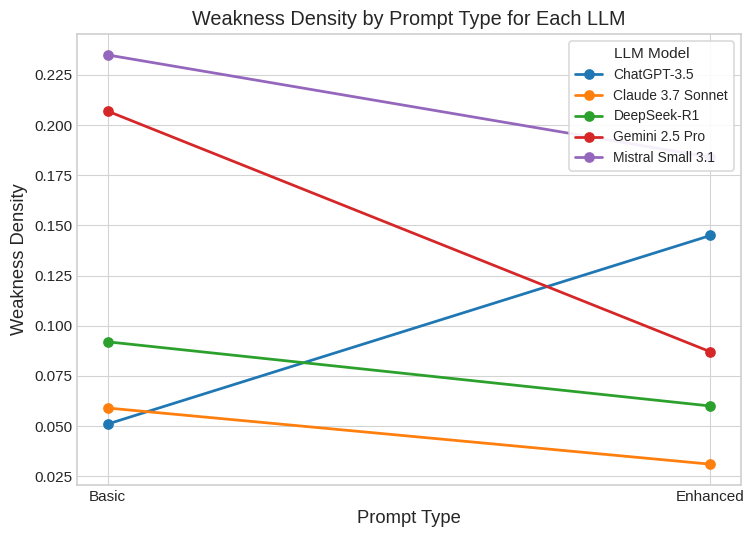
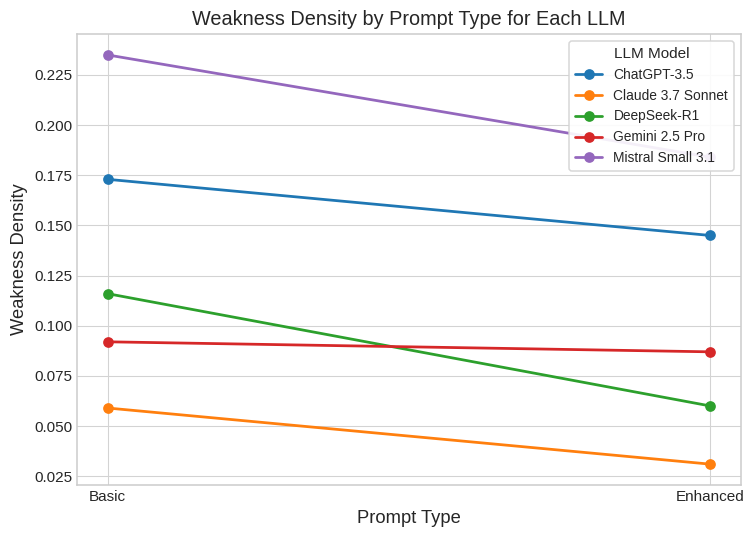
ChatGPT-3.5, Basic: 0.051 -> 0.173
DeepSeek-R1, Basic: 0.092 -> 0.116
Gemini 2.5 Pro, Basic: 0.207 -> 0.092
